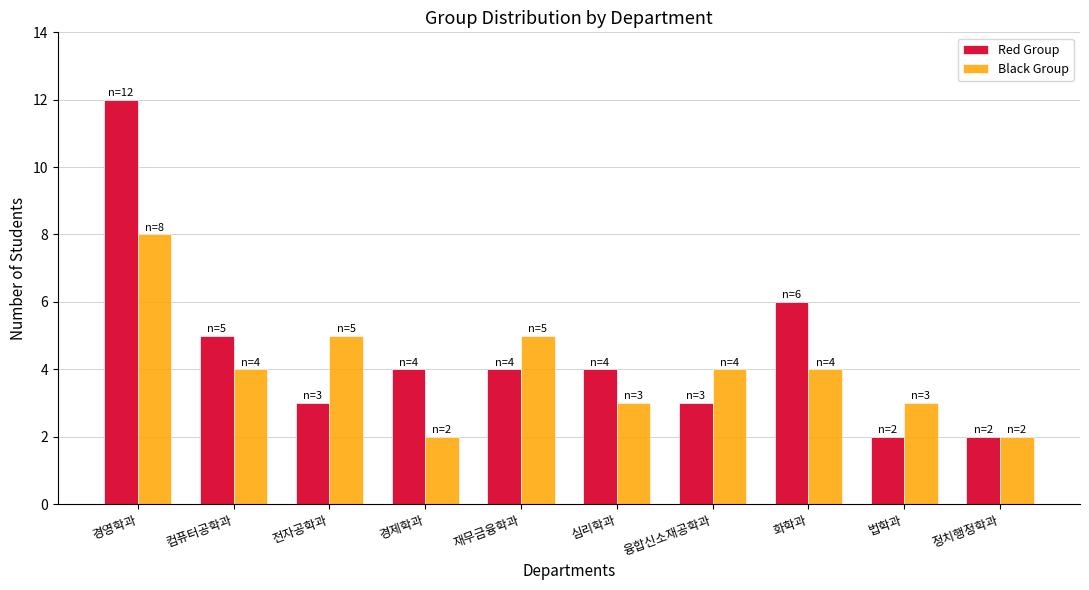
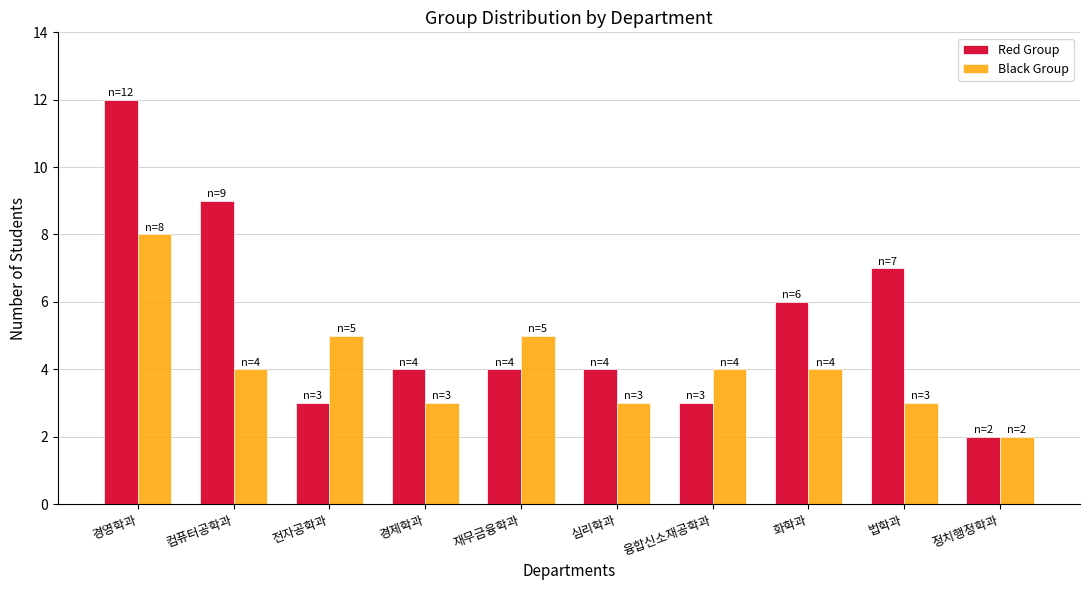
Red Group, 컴퓨터공학과: 5 -> 9
Black Group, 경제학과: 2 -> 3
Red Group, 법학과: 2 -> 7
